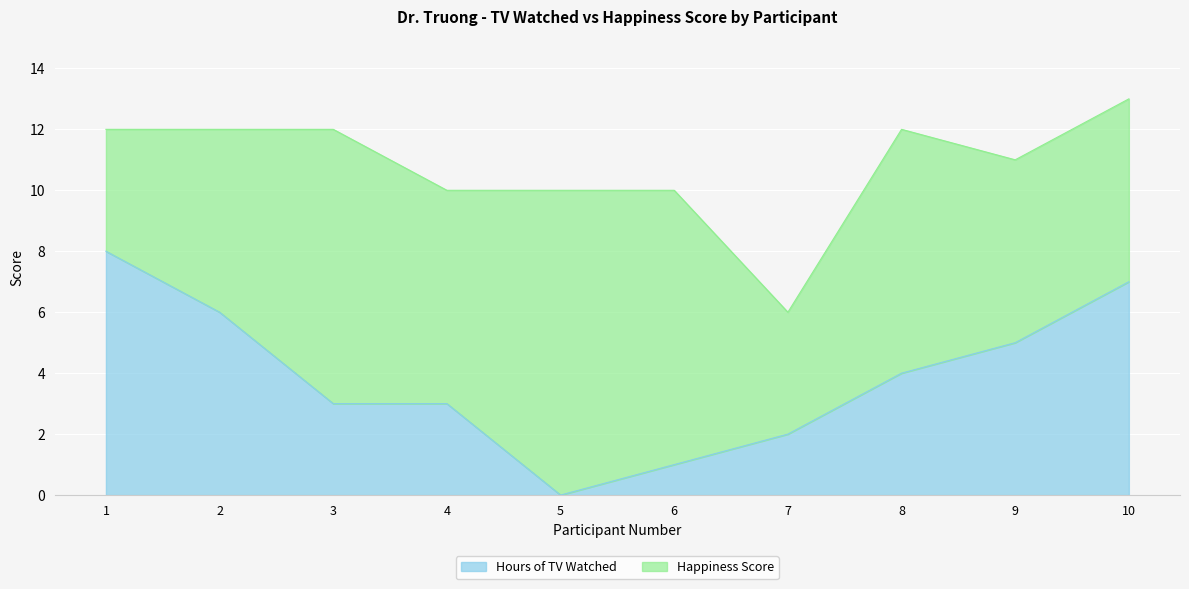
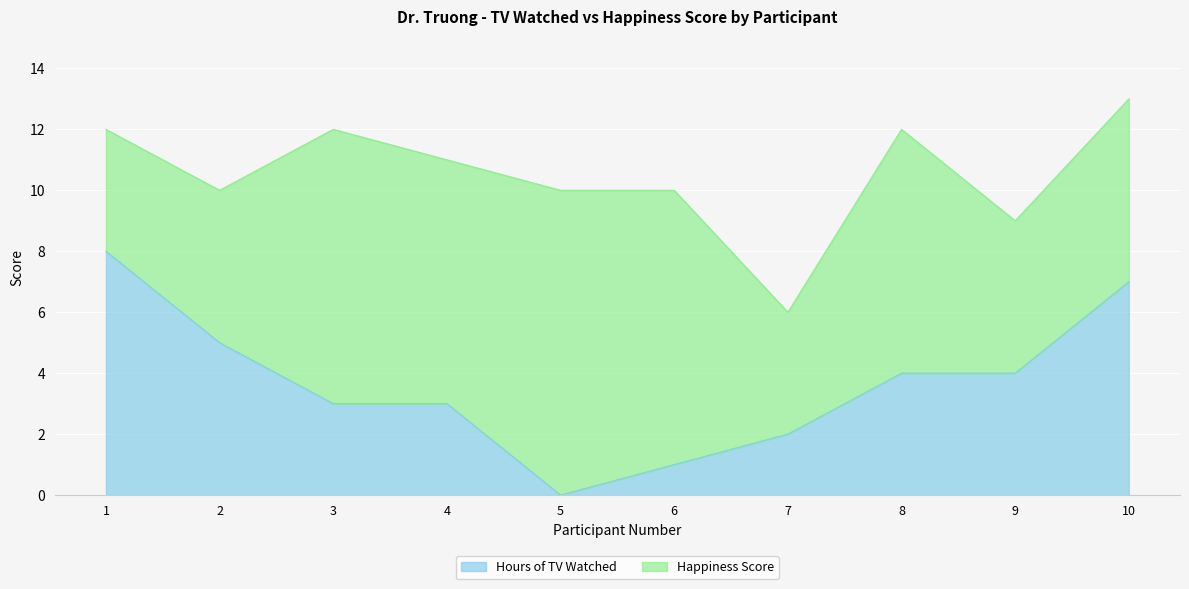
Hours of TV Watched, 2: 6 -> 5
Happiness Score, 2: 6 -> 5
Happiness Score, 4: 7 -> 8
Hours of TV Watched, 9: 5 -> 4
Happiness Score, 9: 6 -> 5
